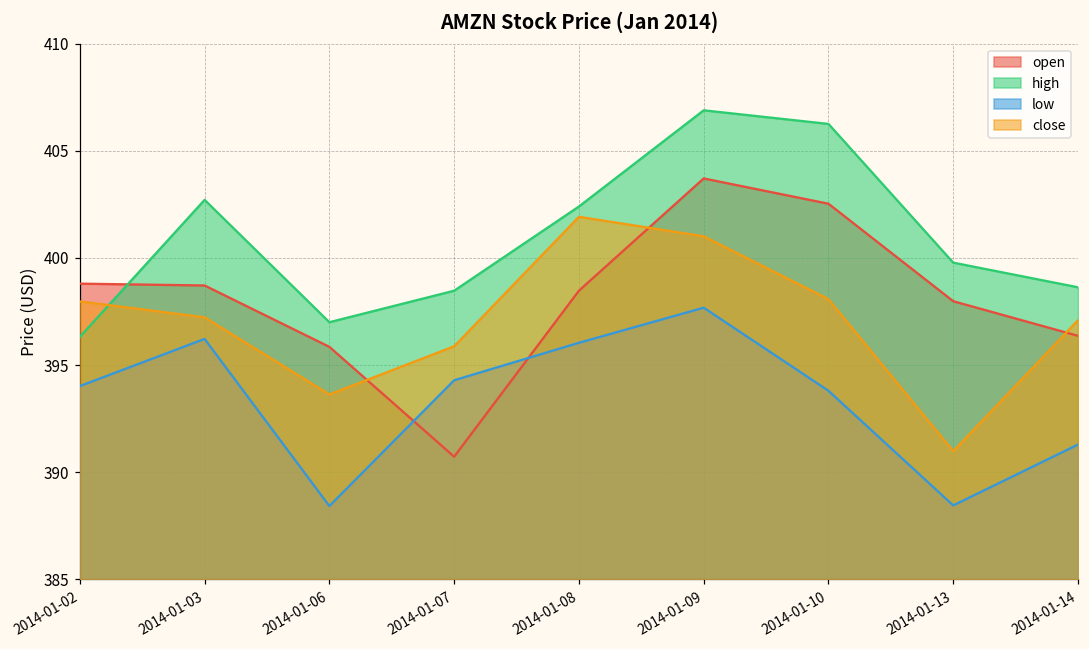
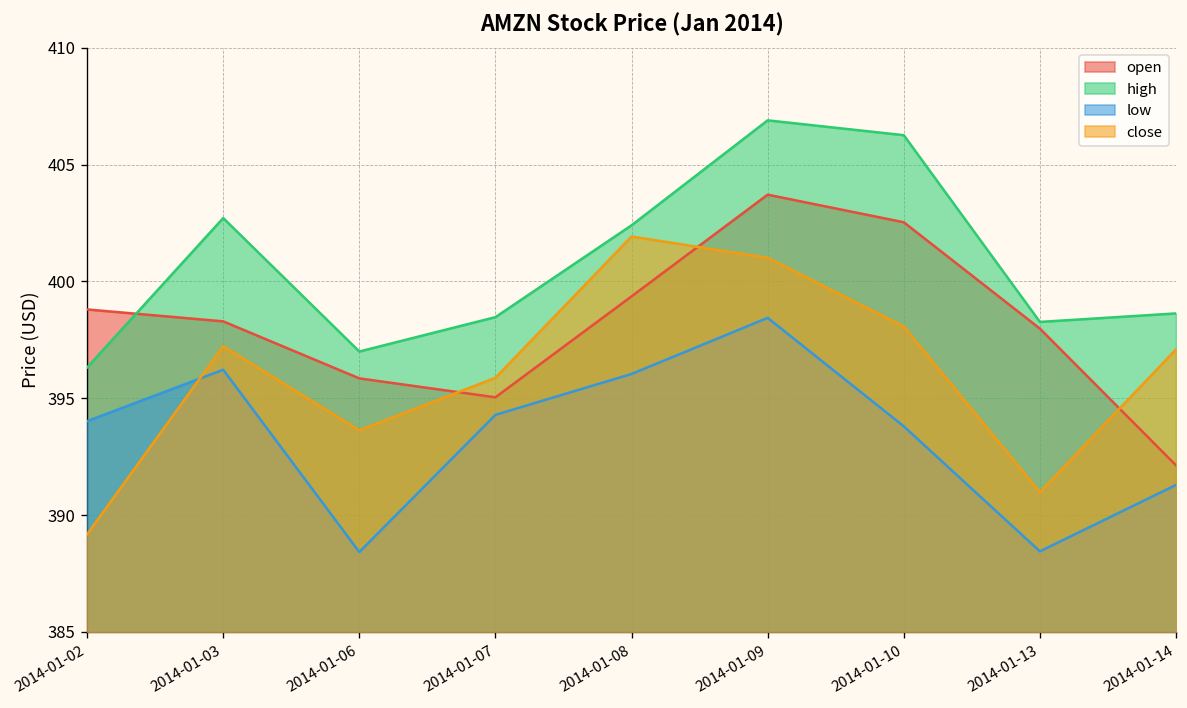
close, 2014-01-02: 398.0 -> 389.2
open, 2014-01-03: 398.7 -> 398.3
open, 2014-01-07: 390.7 -> 395.0
open, 2014-01-08: 398.5 -> 399.4
low, 2014-01-09: 397.7 -> 398.4
high, 2014-01-13: 399.8 -> 398.3
open, 2014-01-14: 396.4 -> 392.1
